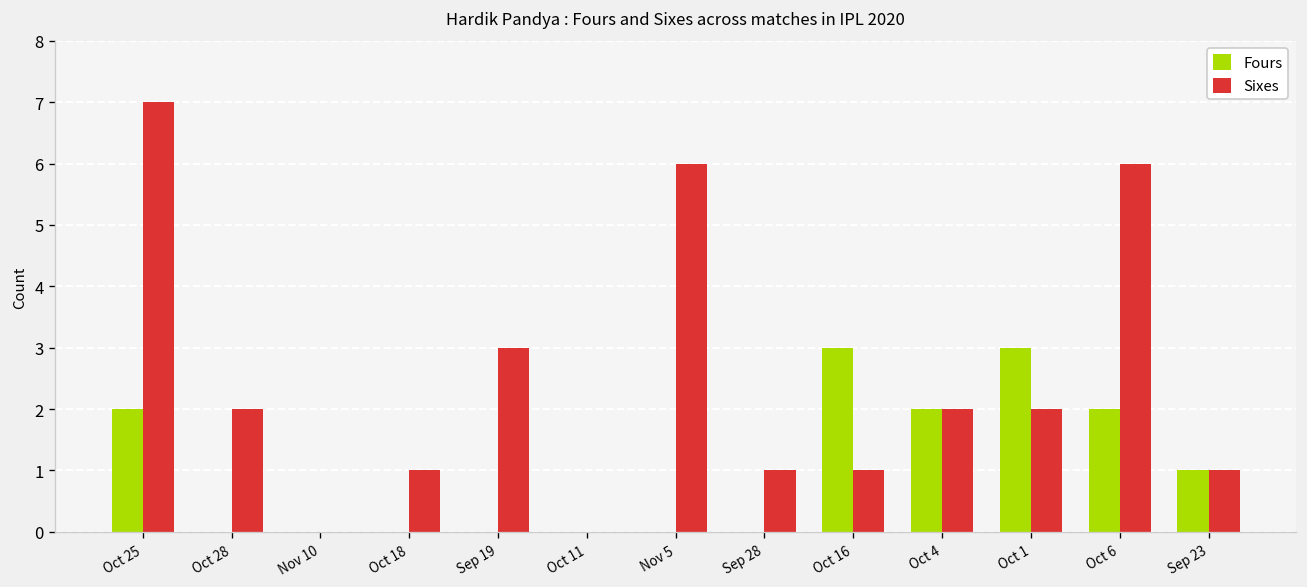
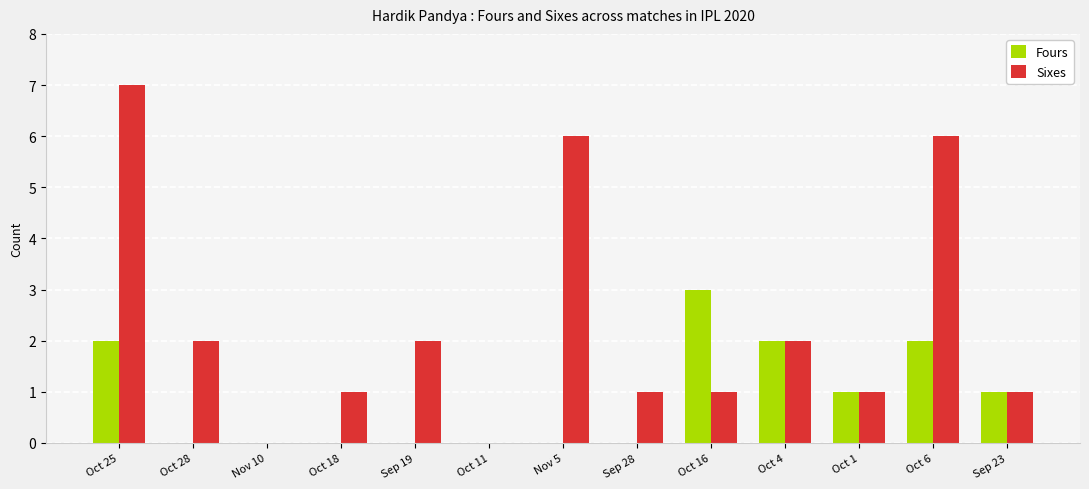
Sixes, Sep 19: 3 -> 2
Fours, Oct 1: 3 -> 1
Sixes, Oct 1: 2 -> 1
